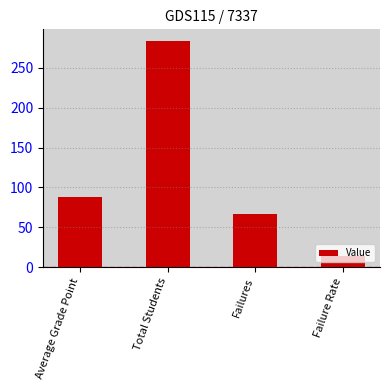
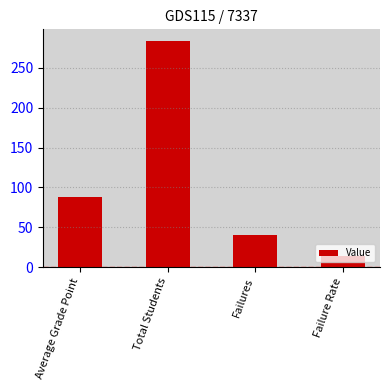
Failures: 70 -> 40
